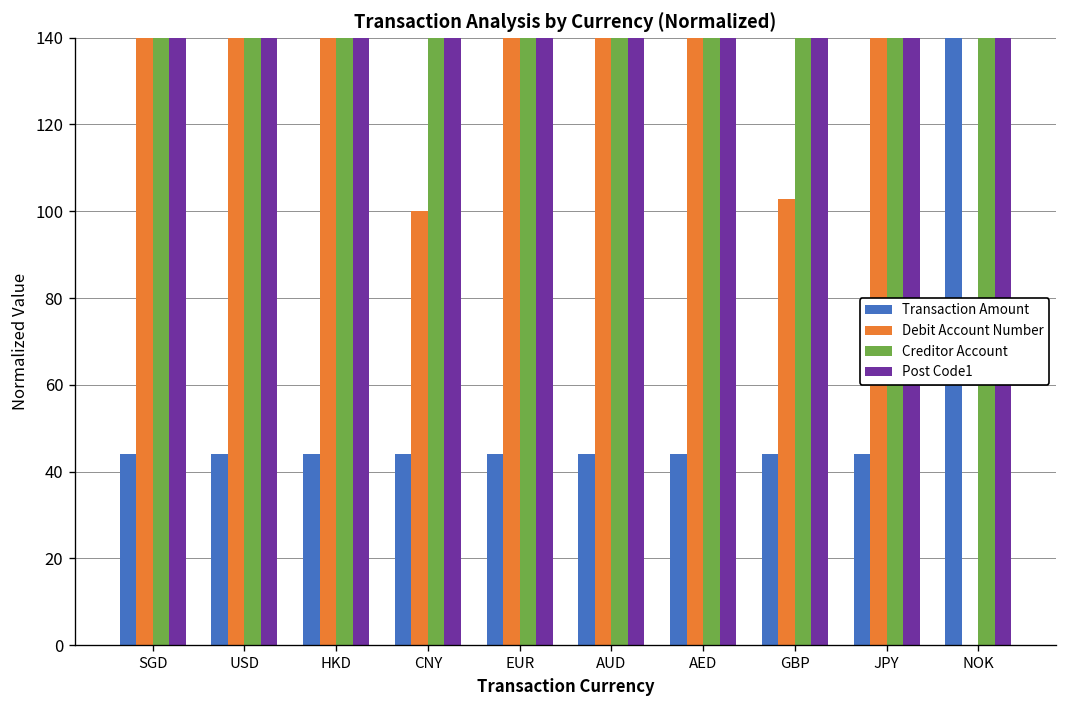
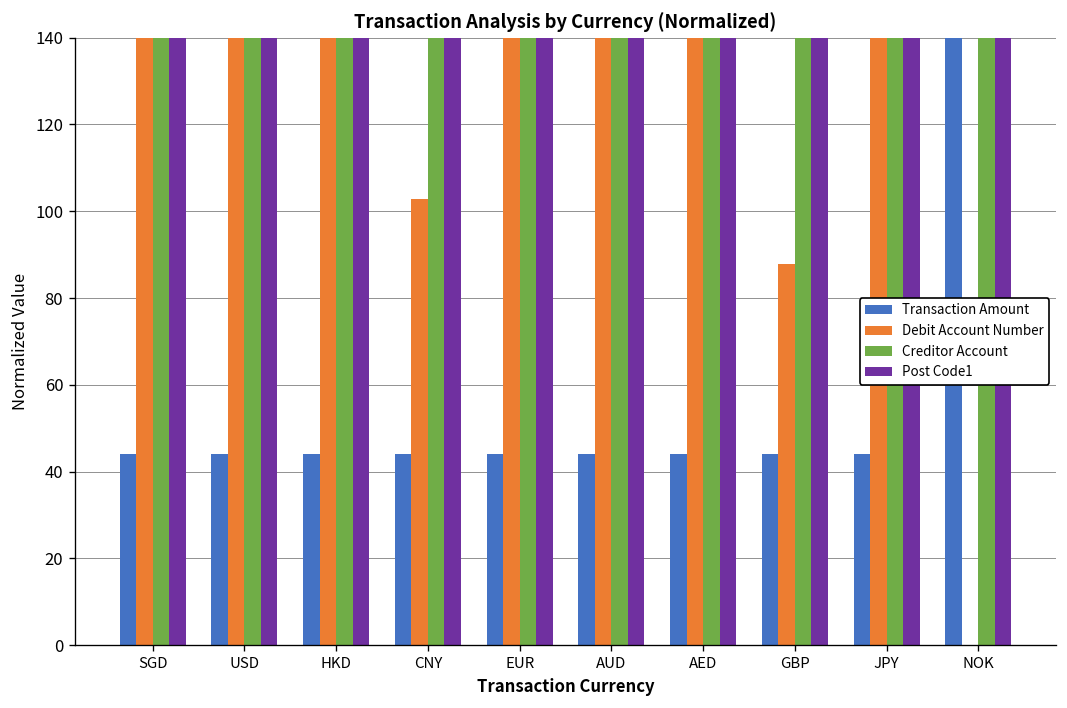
Debit Account Number, CNY: 100 -> 103
Debit Account Number, GBP: 103 -> 88
